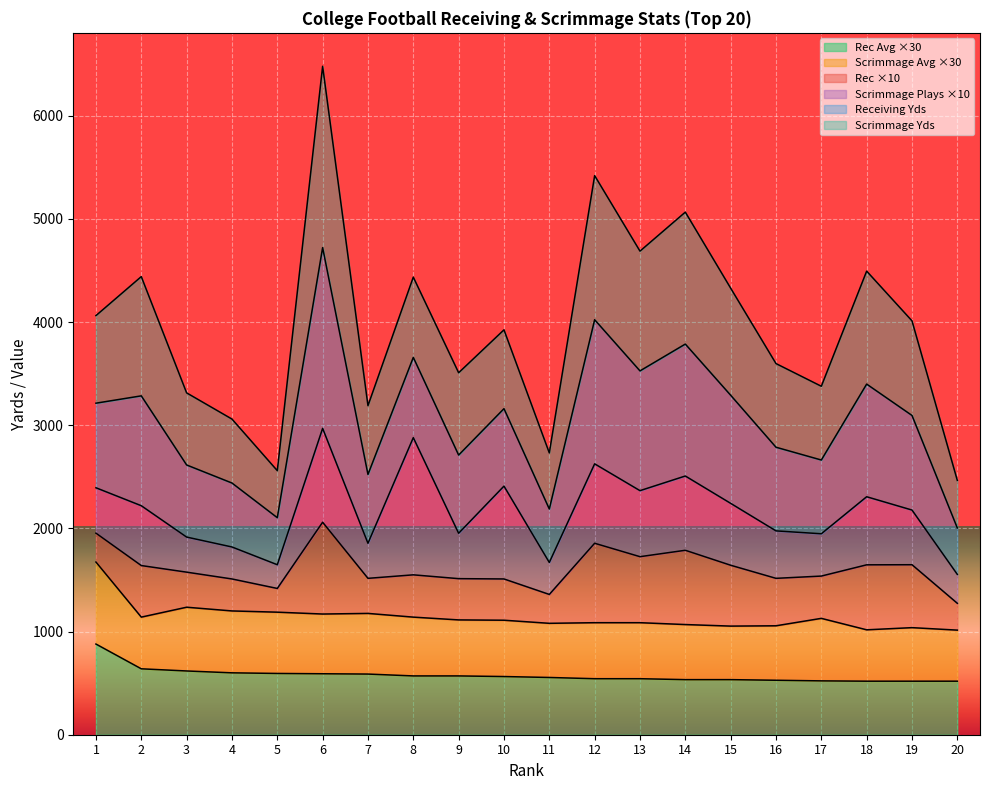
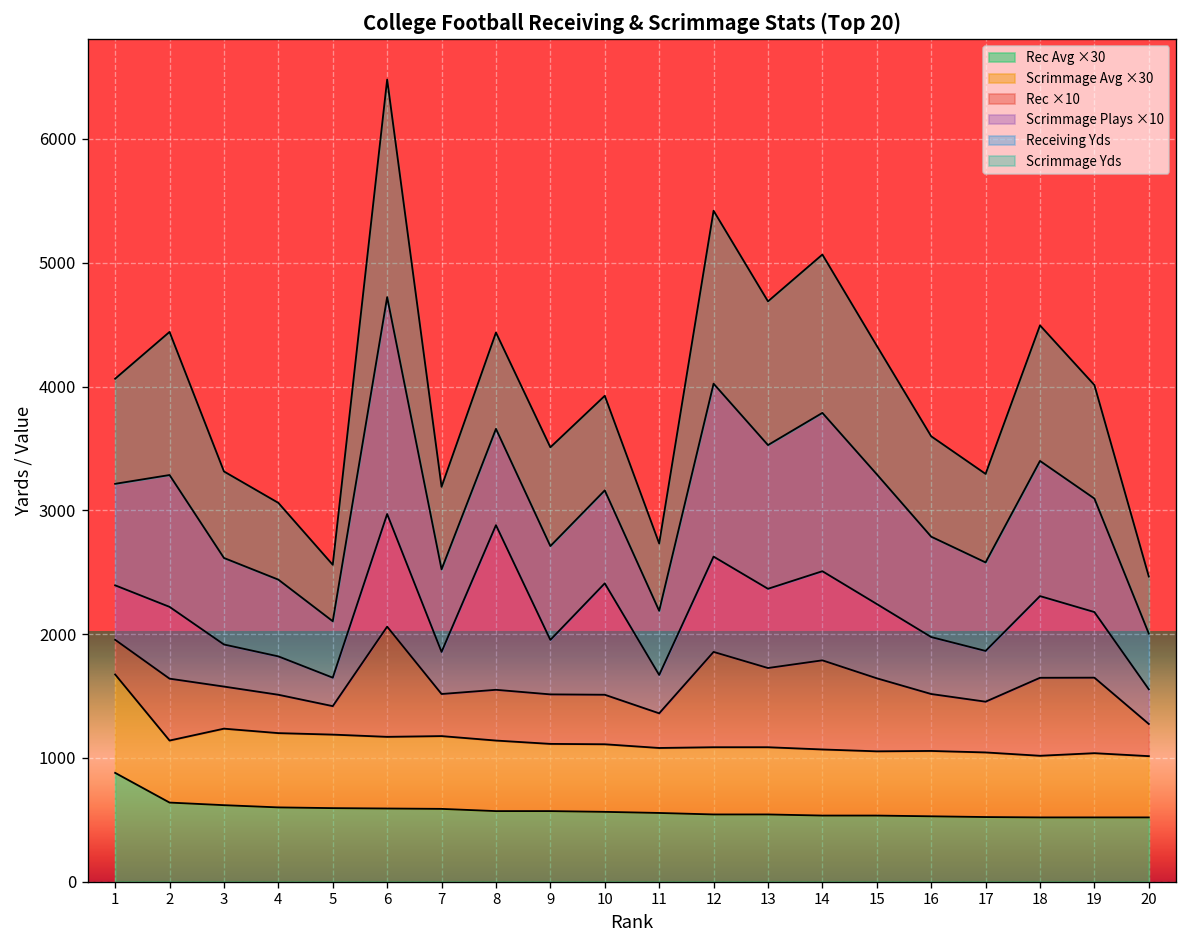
Scrimmage Avg ×30, 17: 610 -> 520
